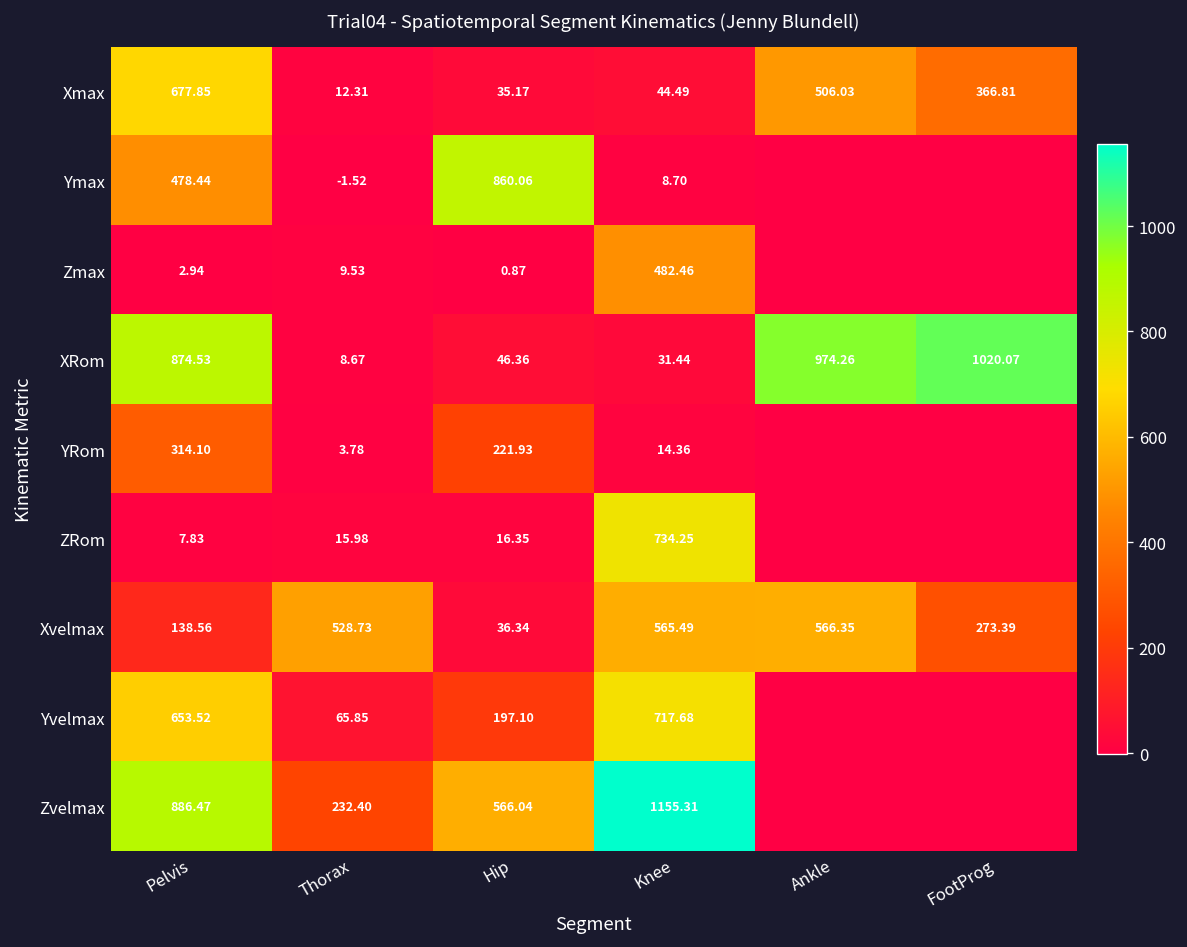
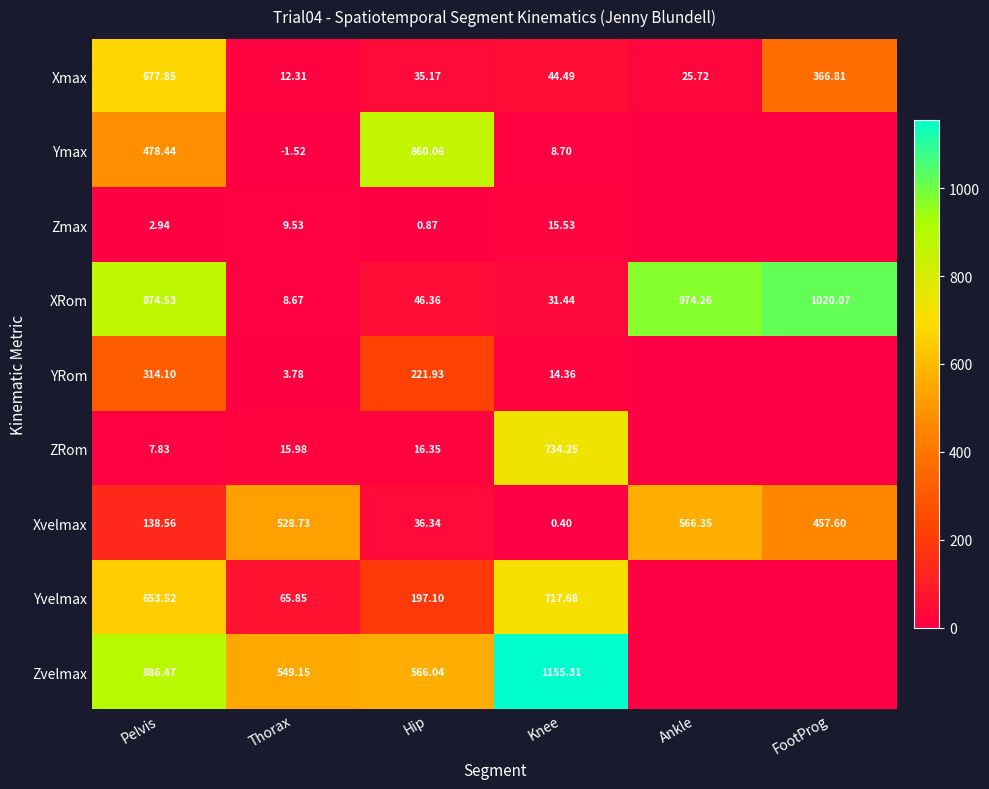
Xmax, Ankle: 506.03 -> 25.72
Zmax, Knee: 482.46 -> 15.53
Xvelmax, Knee: 565.49 -> 0.40
Xvelmax, FootProg: 273.39 -> 457.60
Zvelmax, Thorax: 232.40 -> 549.15
